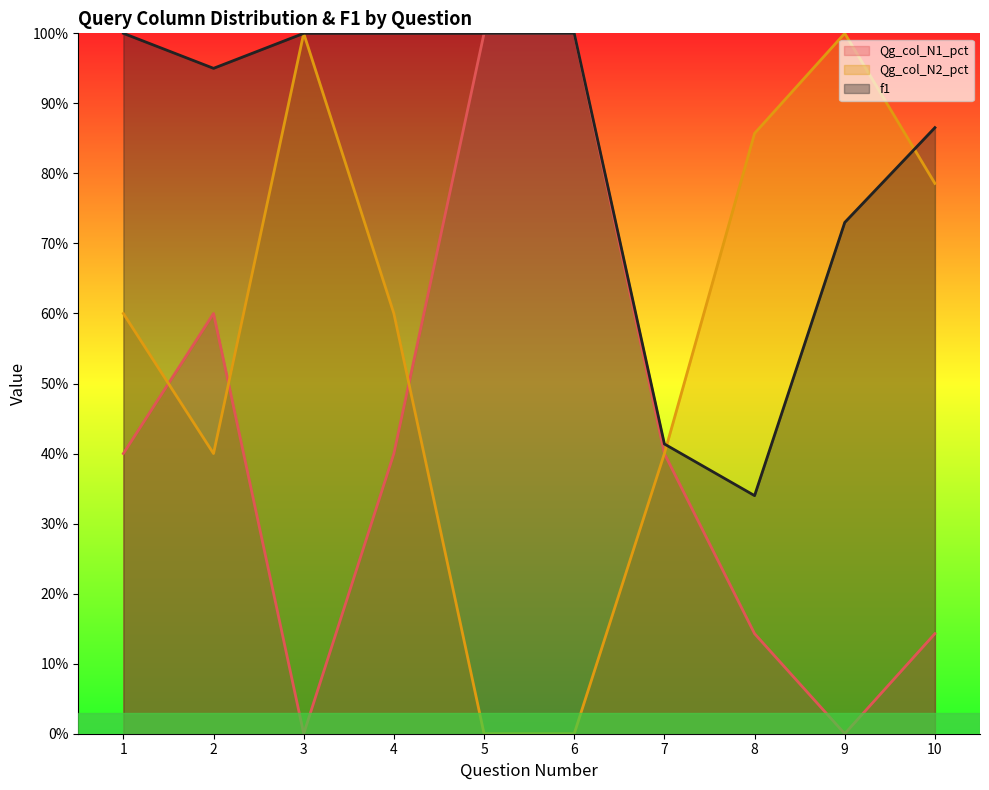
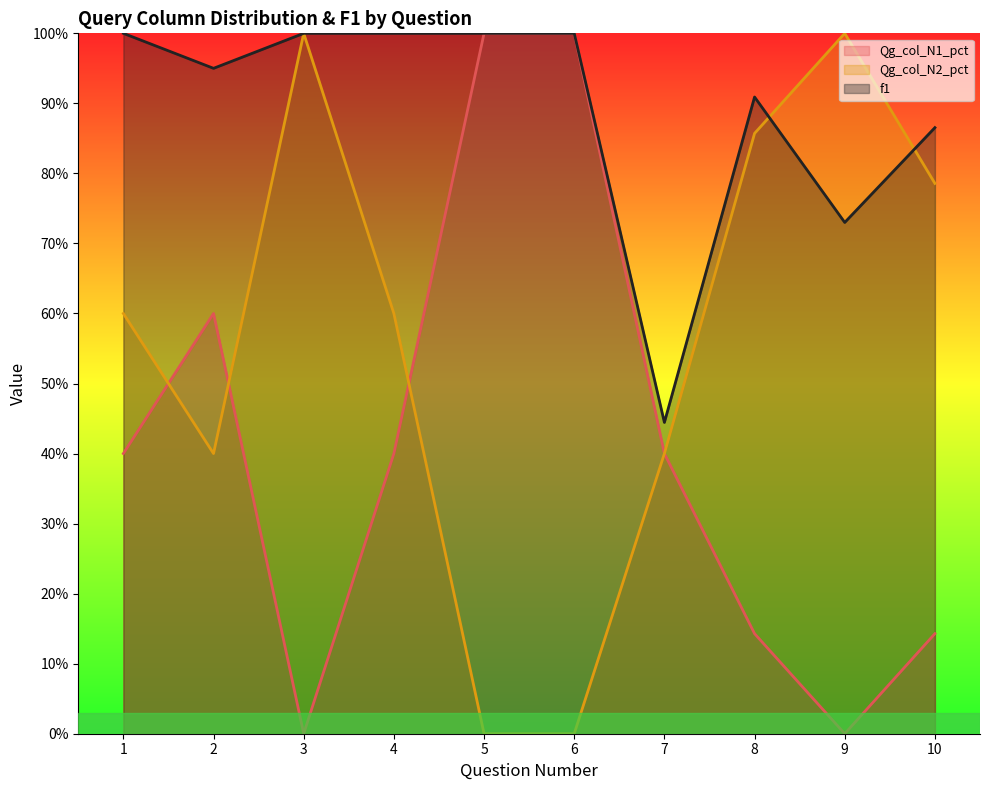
f1, 7: 41% -> 44%
f1, 8: 34% -> 91%
